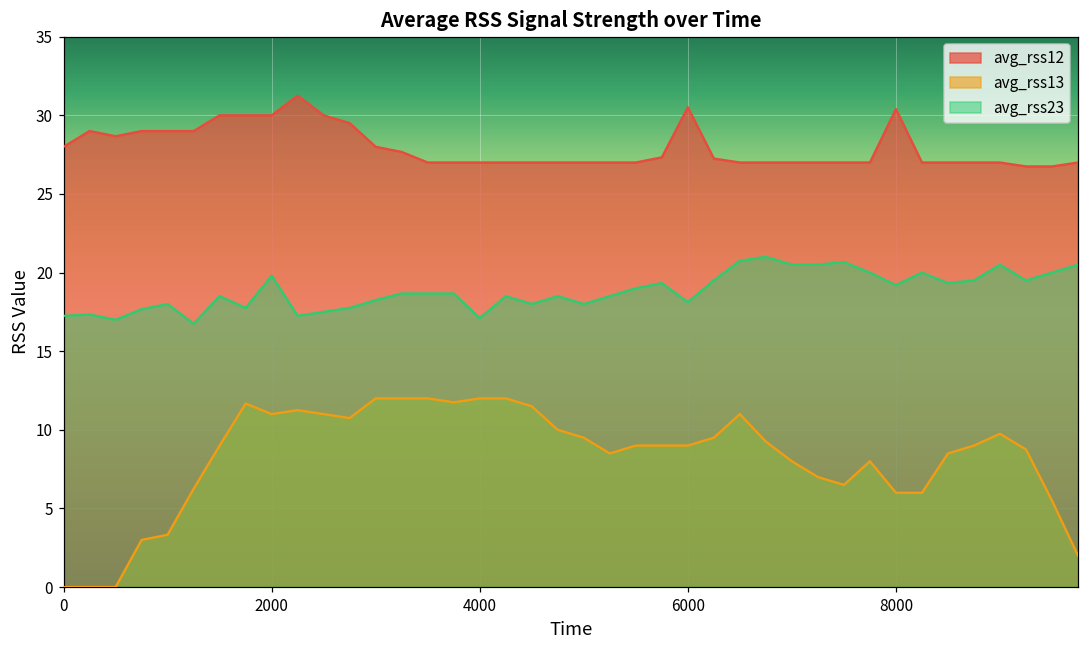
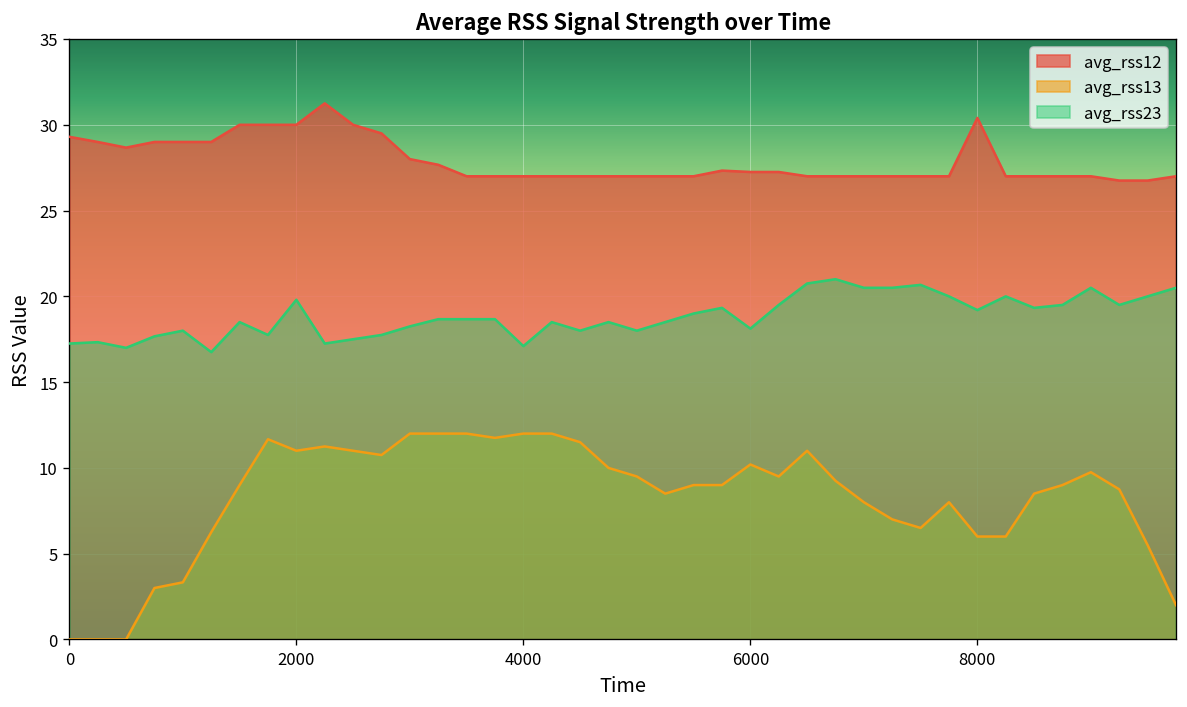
avg_rss12, 0: 28.0 -> 29.3
avg_rss12, 6000: 30.5 -> 27.3
avg_rss13, 6000: 9.0 -> 10.2
